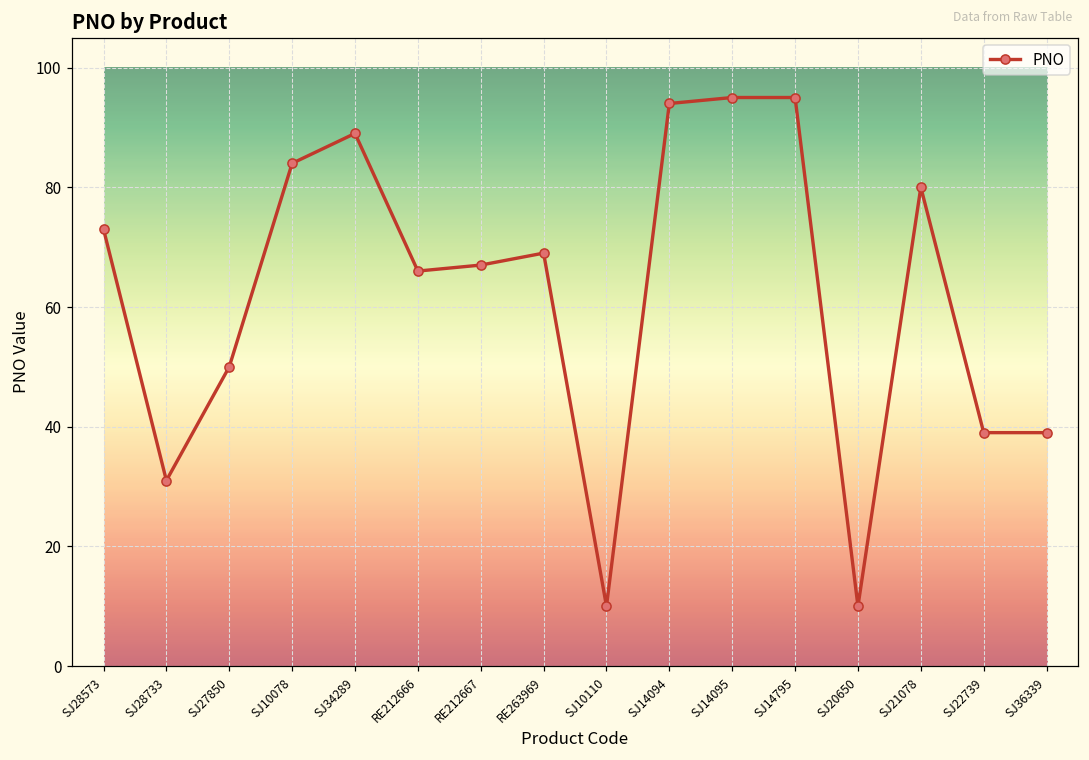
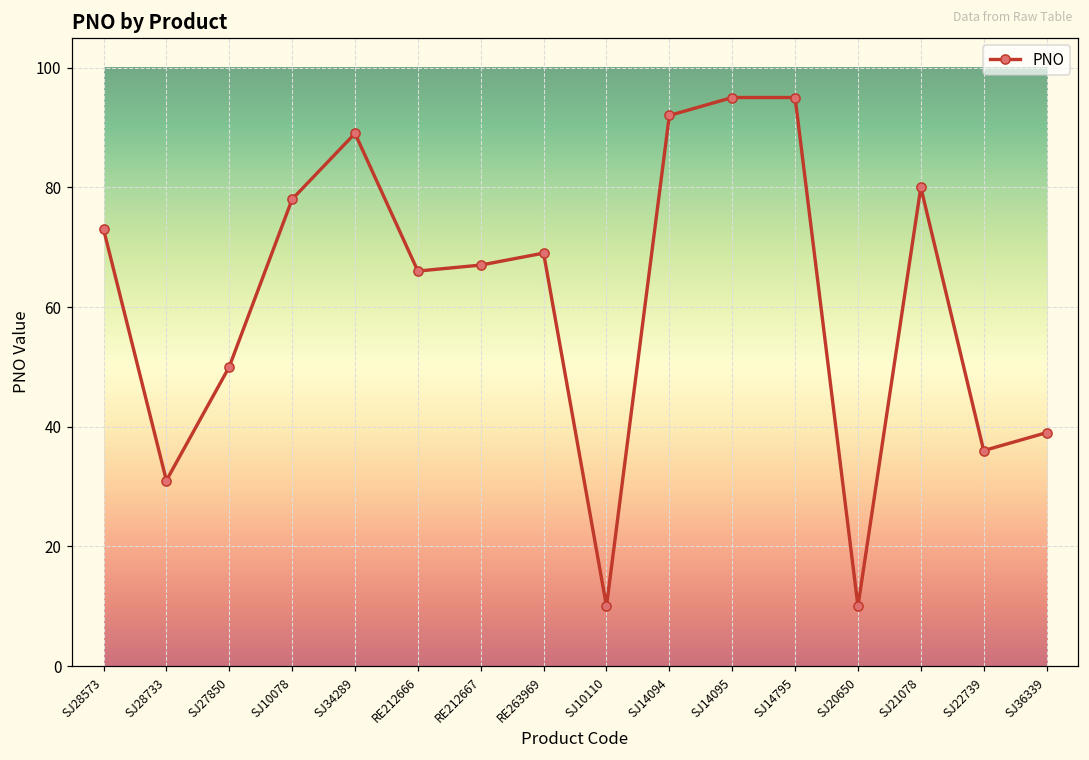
SJ10078: 84 -> 78
SJ14094: 94 -> 92
SJ22739: 39 -> 36
